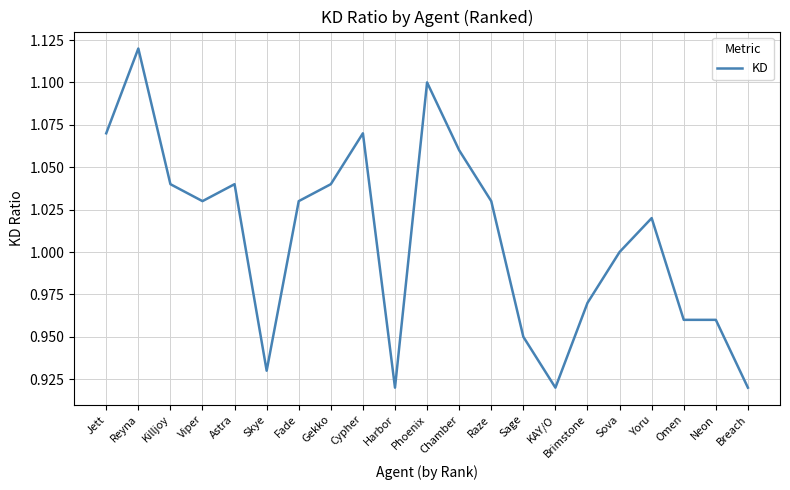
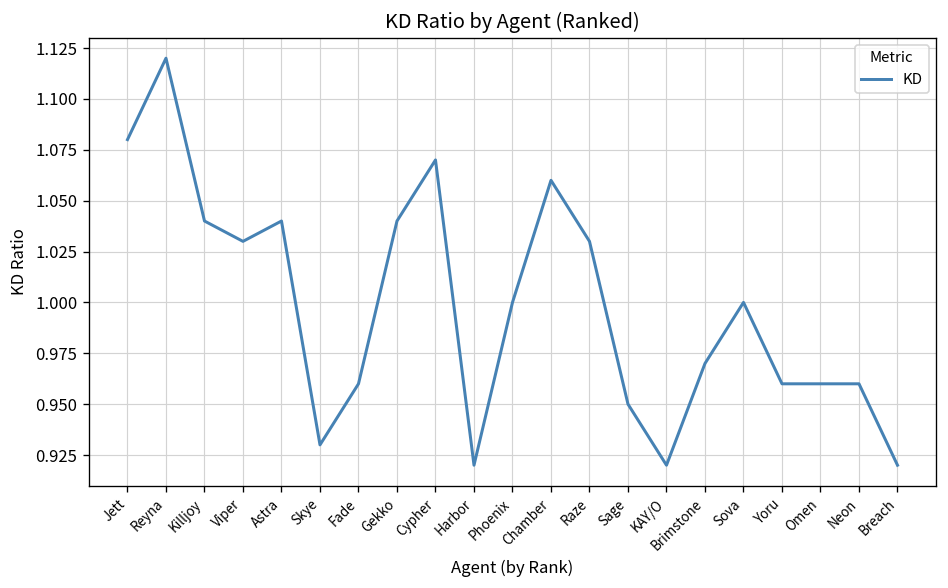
Jett: 1.07 -> 1.08
Fade: 1.03 -> 0.96
Phoenix: 1.1 -> 1.0
Yoru: 1.02 -> 0.96
